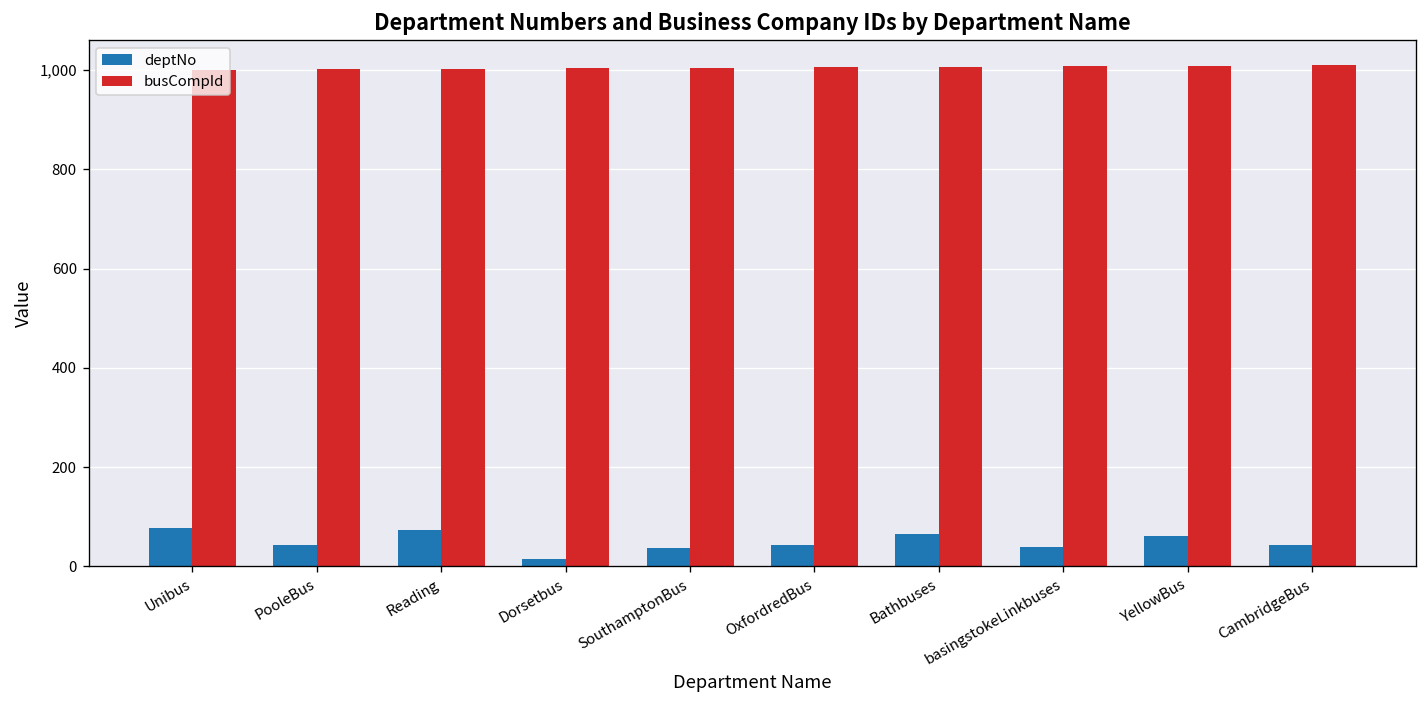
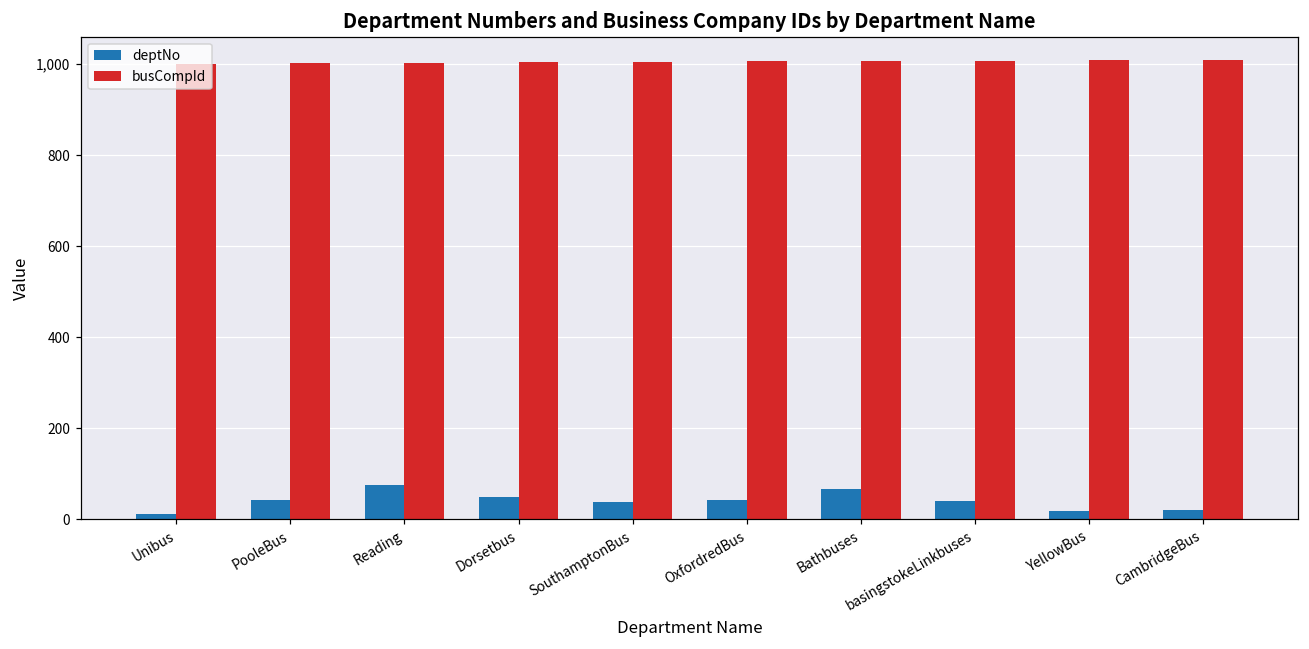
deptNo, Unibus: 80 -> 10
deptNo, Dorsetbus: 10 -> 50
deptNo, YellowBus: 60 -> 20
deptNo, CambridgeBus: 40 -> 20
